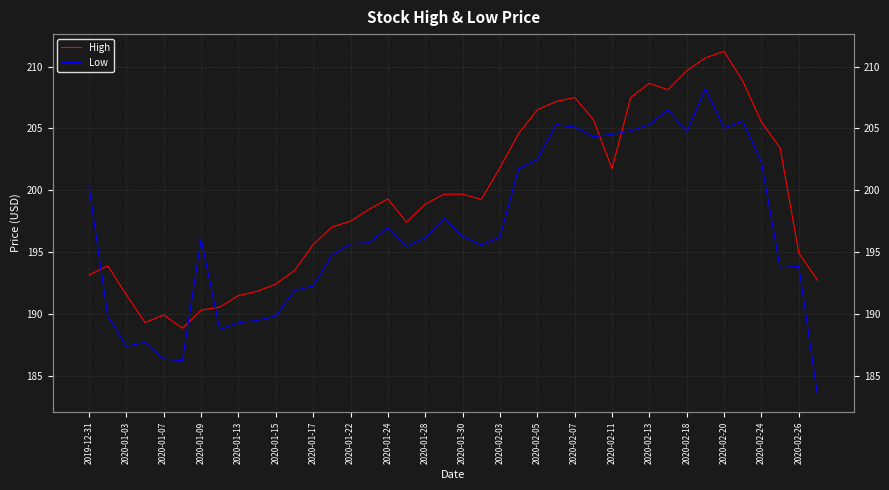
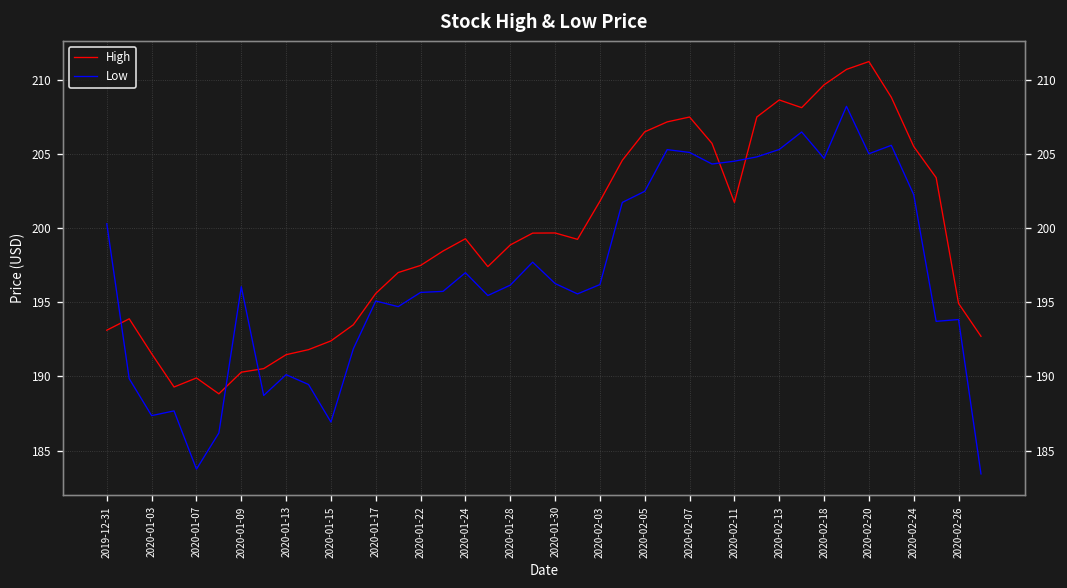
Low, 2020-01-07: 186.3 -> 183.8
Low, 2020-01-13: 189.3 -> 190.1
Low, 2020-01-15: 189.8 -> 186.9
Low, 2020-01-17: 192.3 -> 195.1
